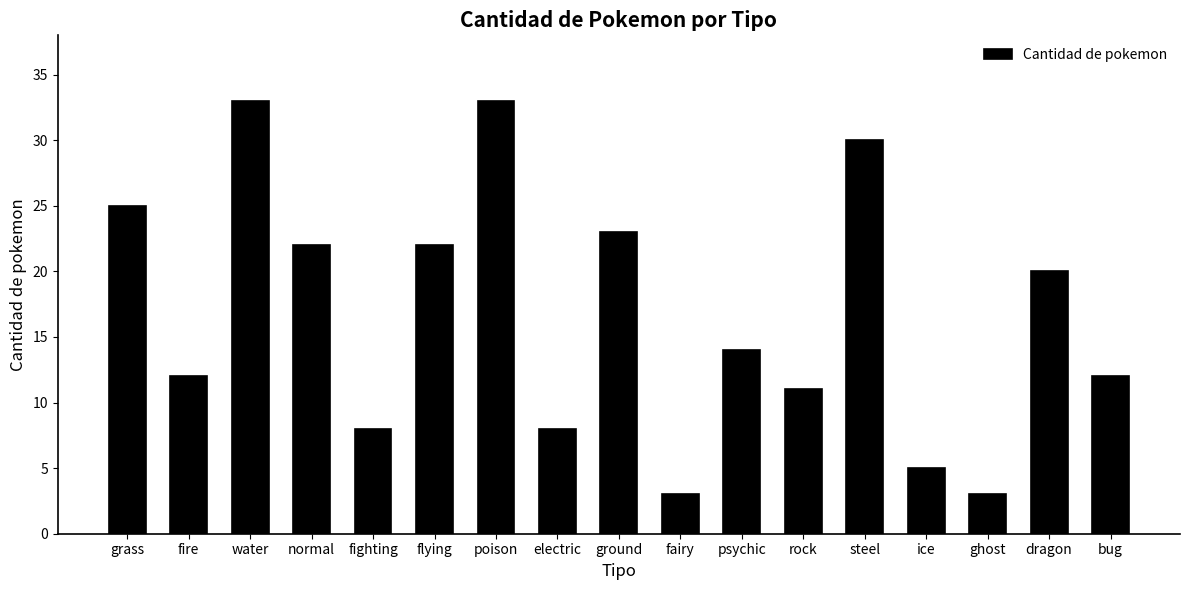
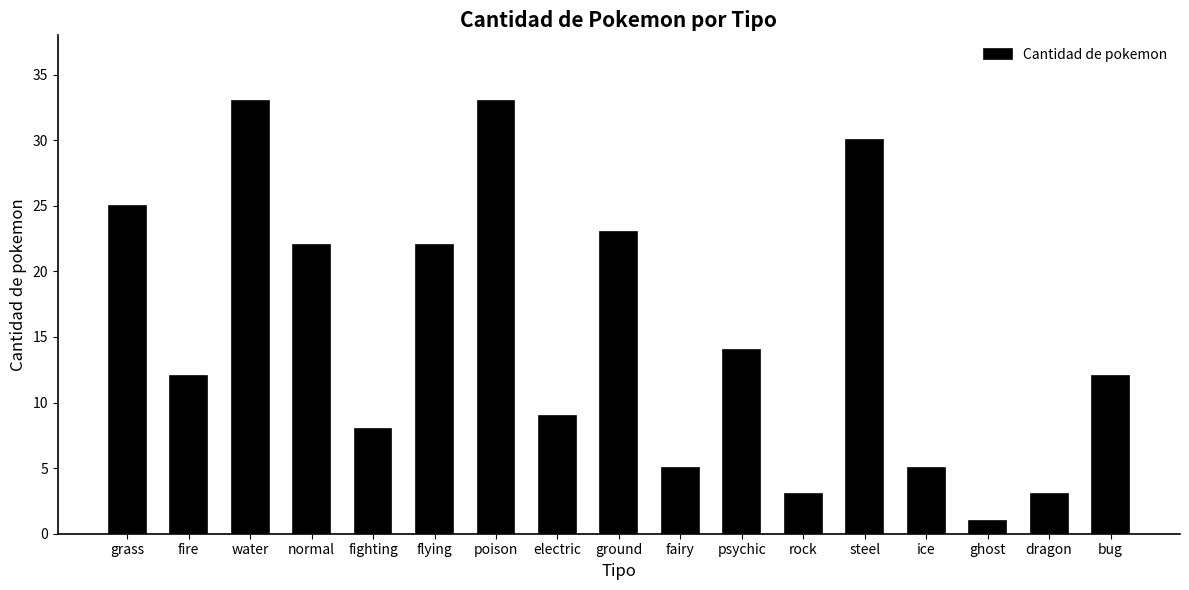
electric: 8 -> 9
fairy: 3 -> 5
rock: 11 -> 3
ghost: 3 -> 1
dragon: 20 -> 3
